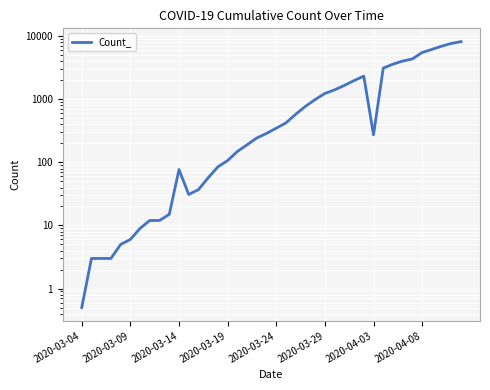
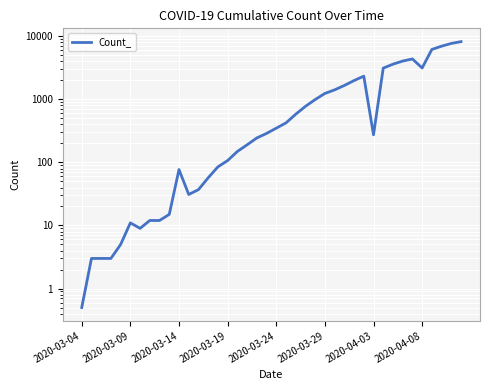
2020-03-09: 6 -> 11
2020-04-08: 6000 -> 3000
